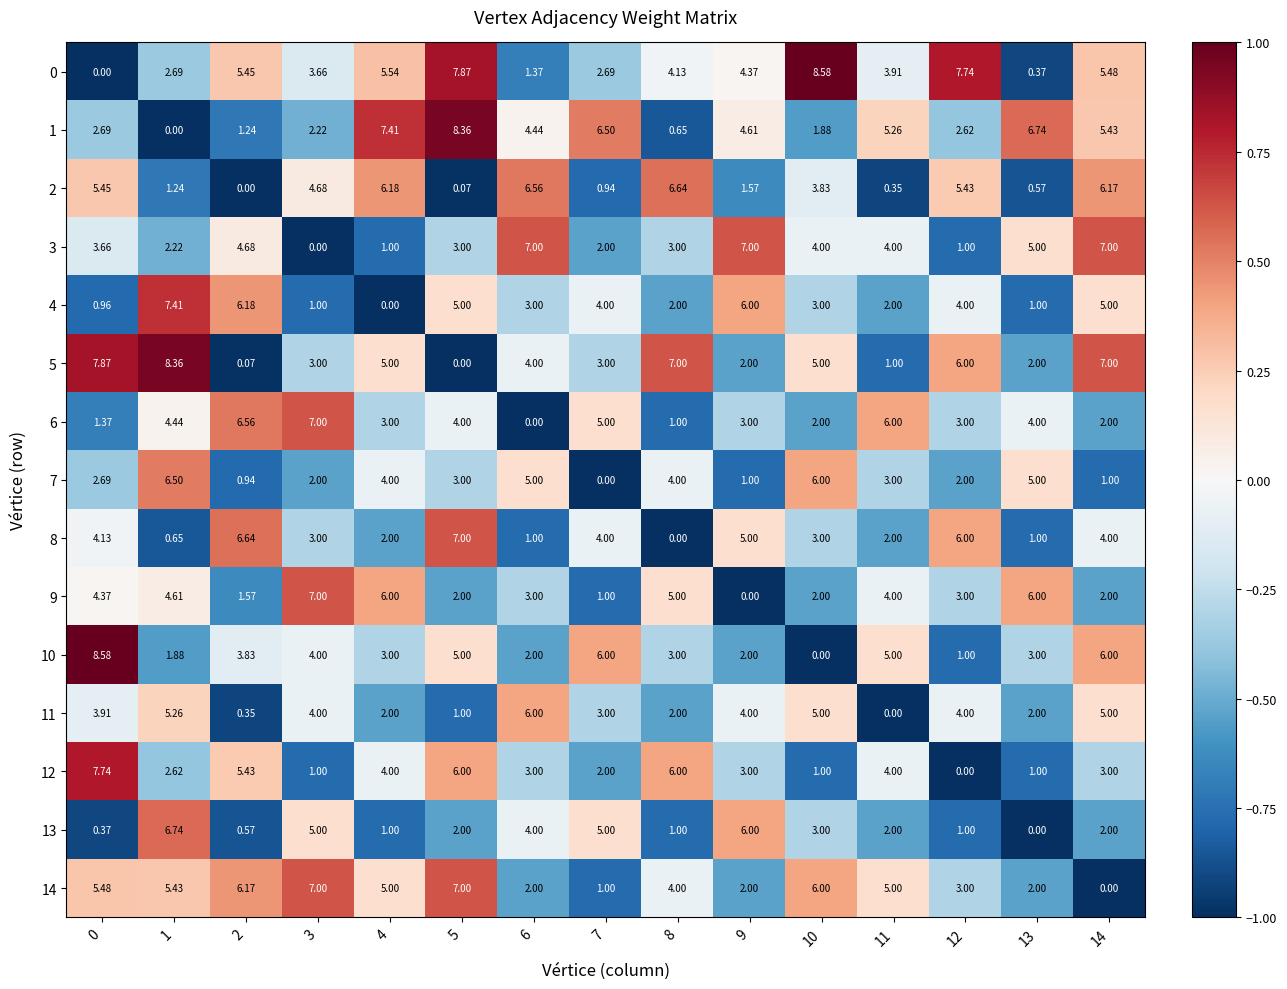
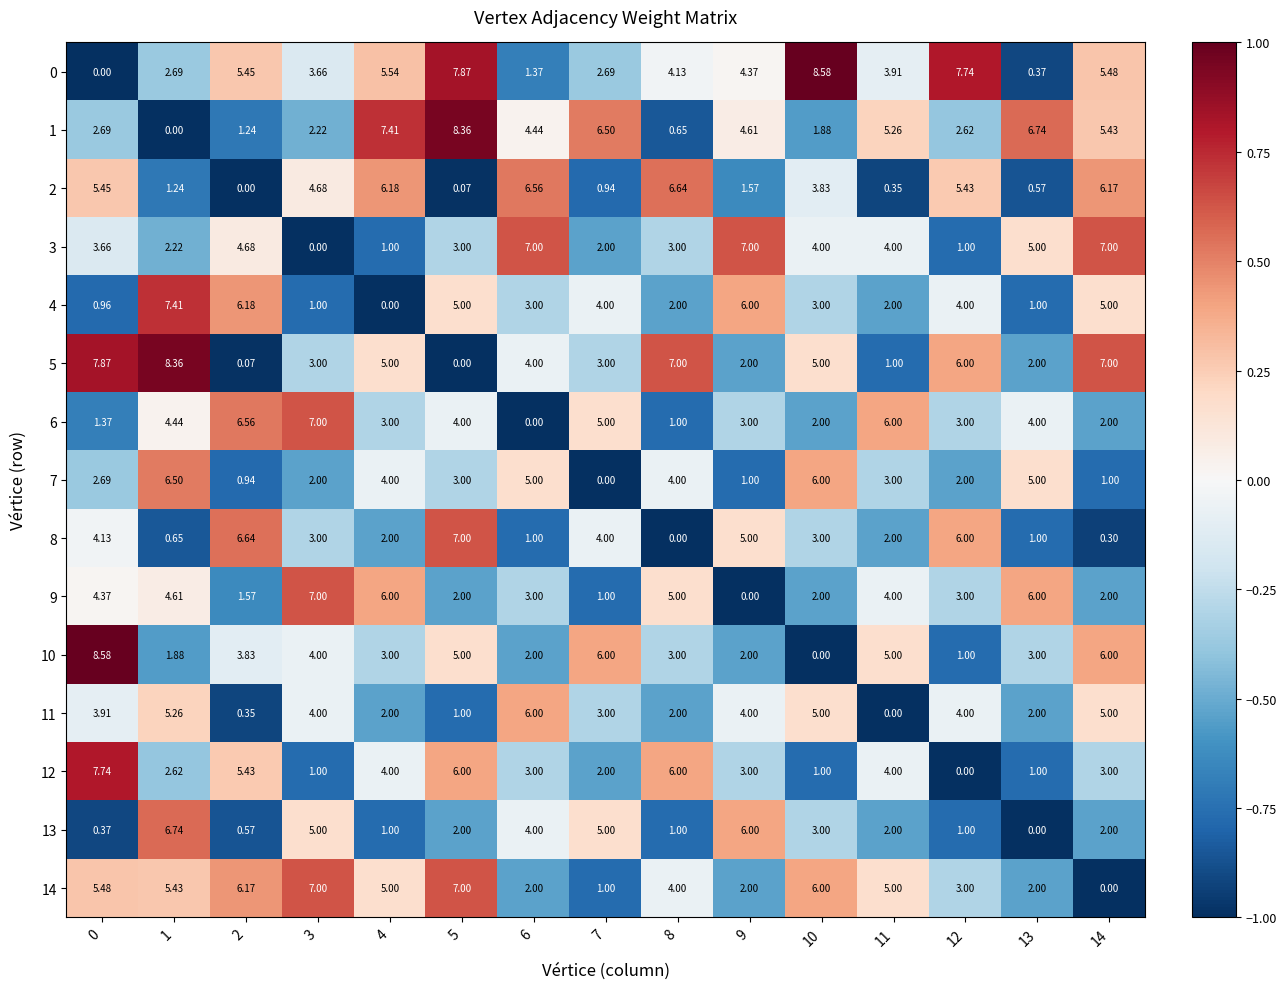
8, 14: 4.00 -> 0.30
